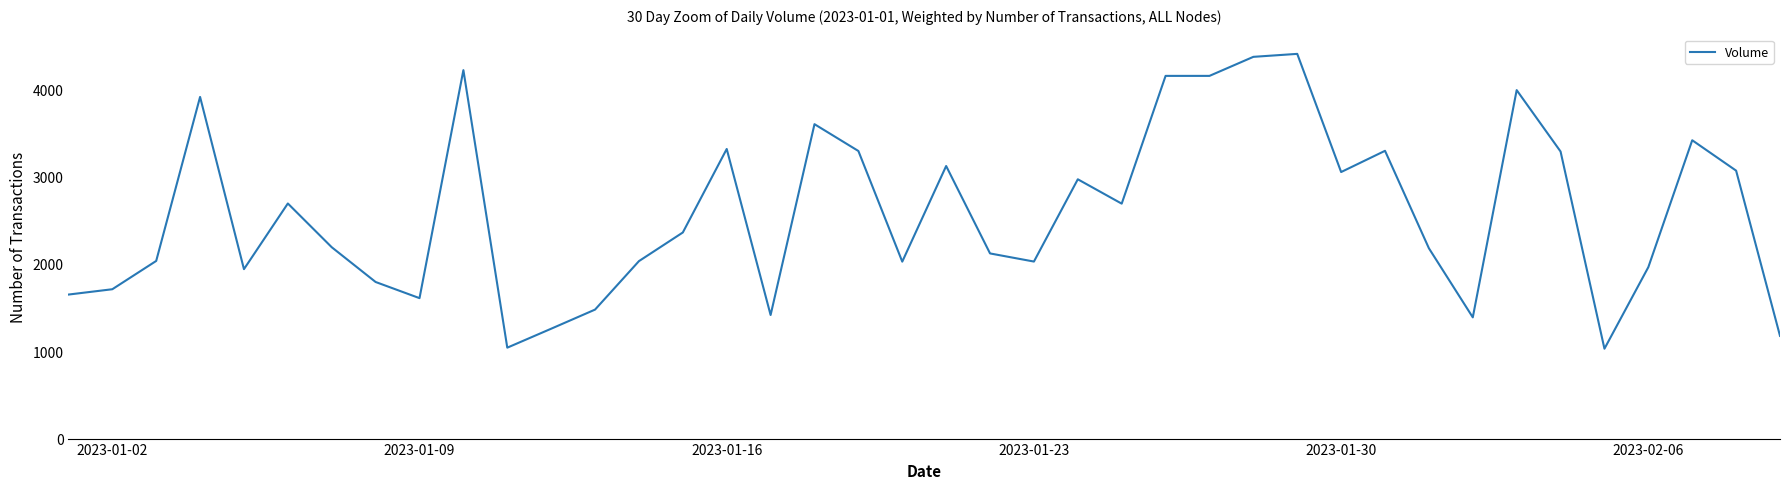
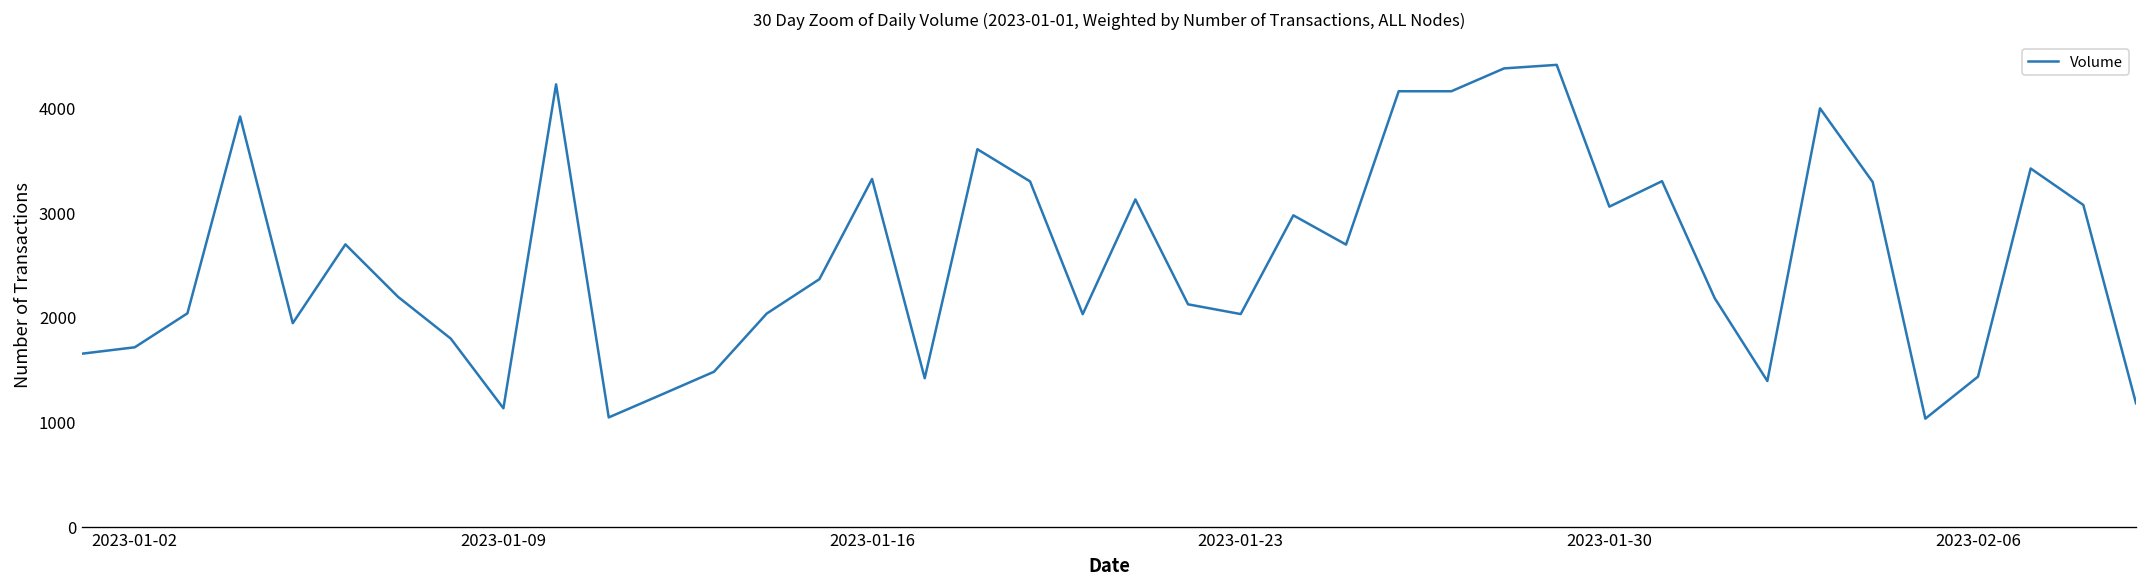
2023-01-09: 1600 -> 1100
2023-02-06: 2000 -> 1400
